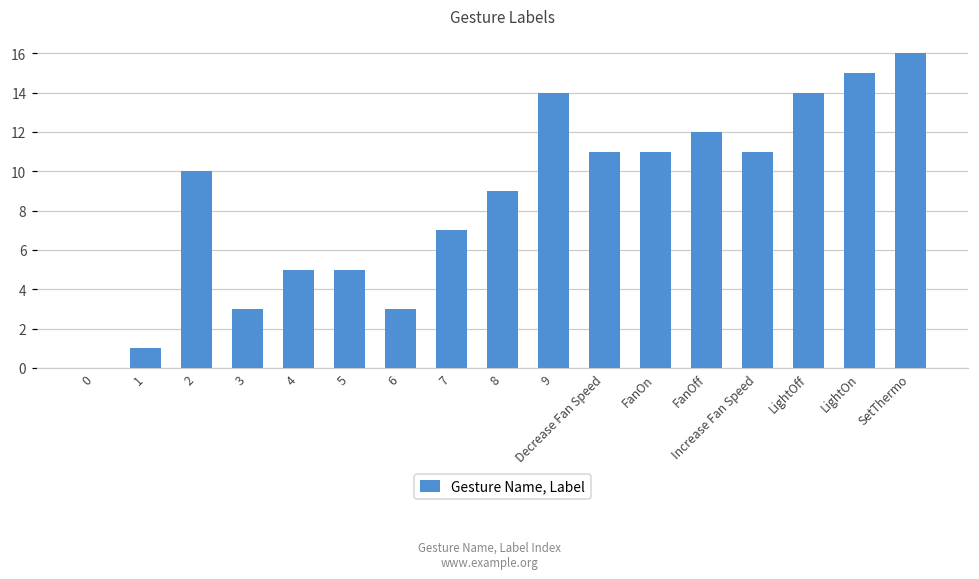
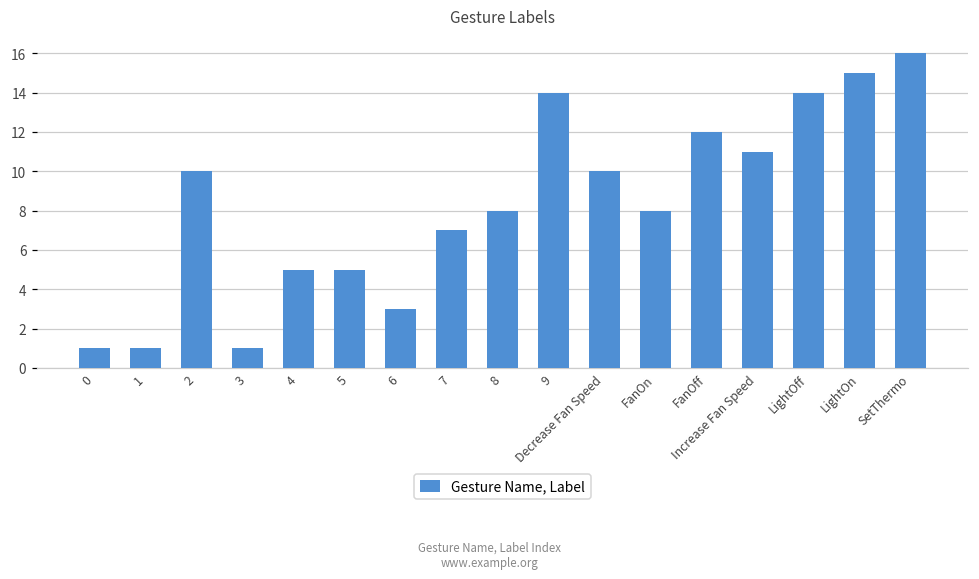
0: 0 -> 1
3: 3 -> 1
8: 9 -> 8
Decrease Fan Speed: 11 -> 10
FanOn: 11 -> 8
